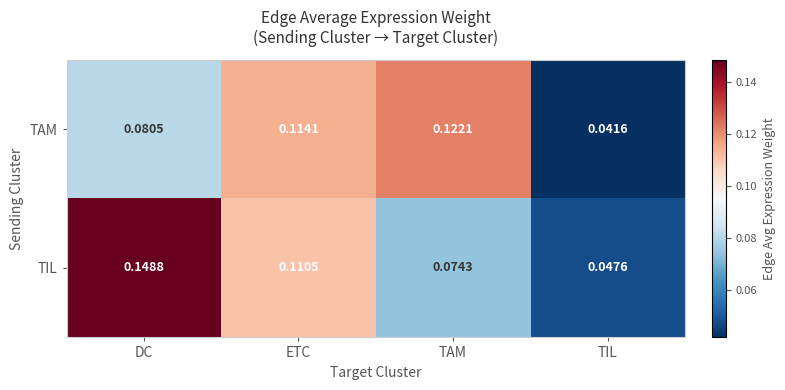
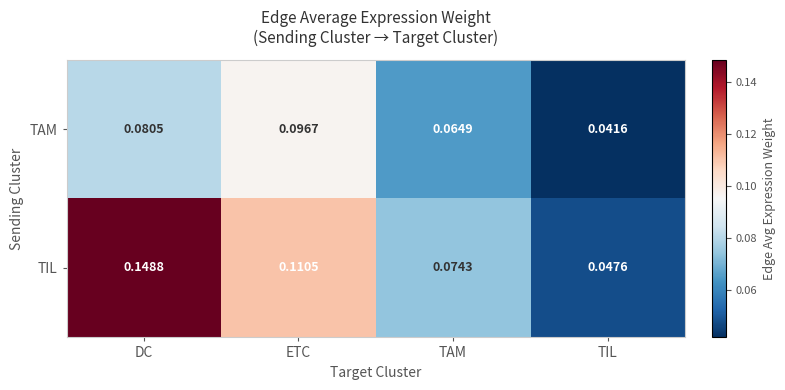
TAM, ETC: 0.1141 -> 0.0967
TAM, TAM: 0.1221 -> 0.0649
